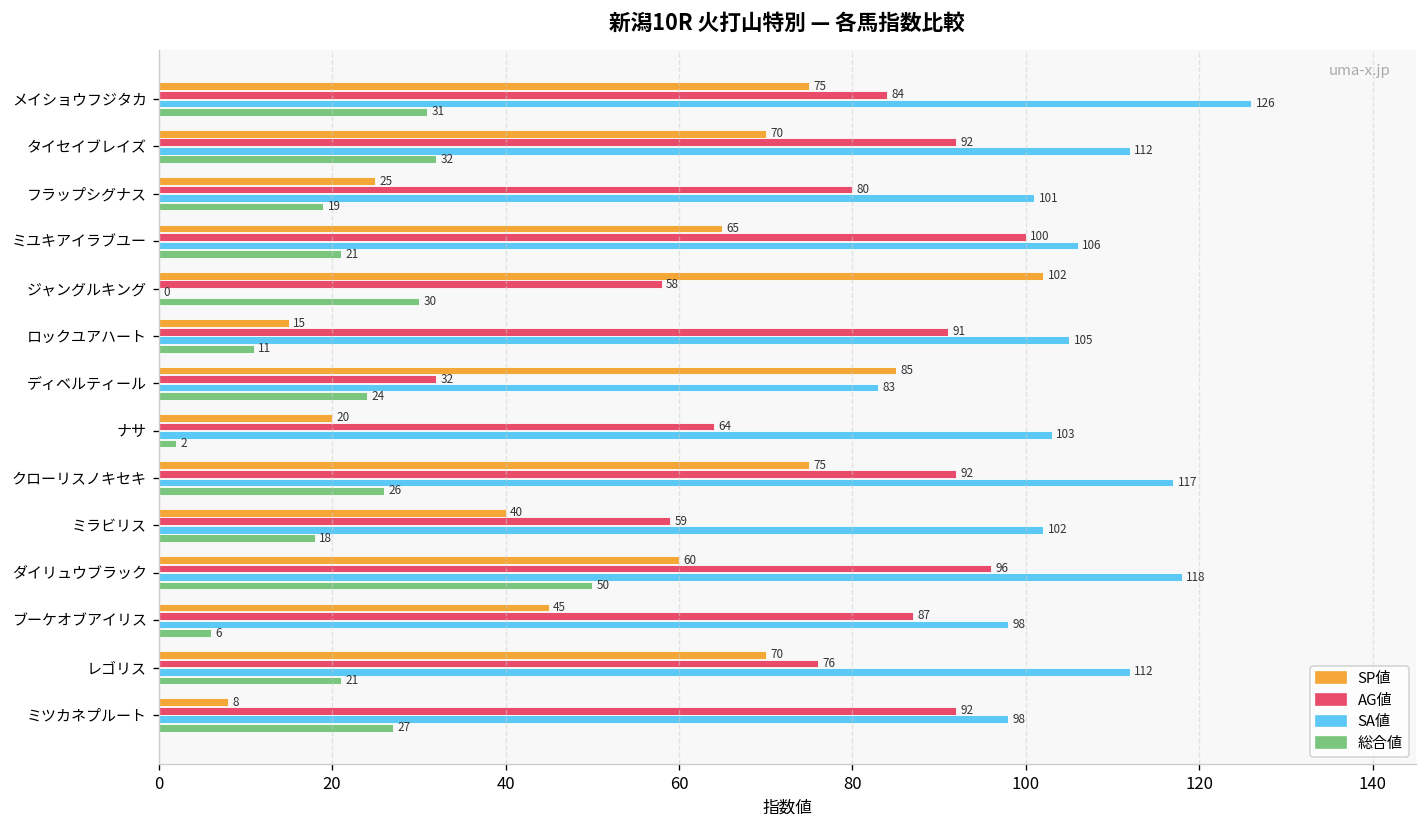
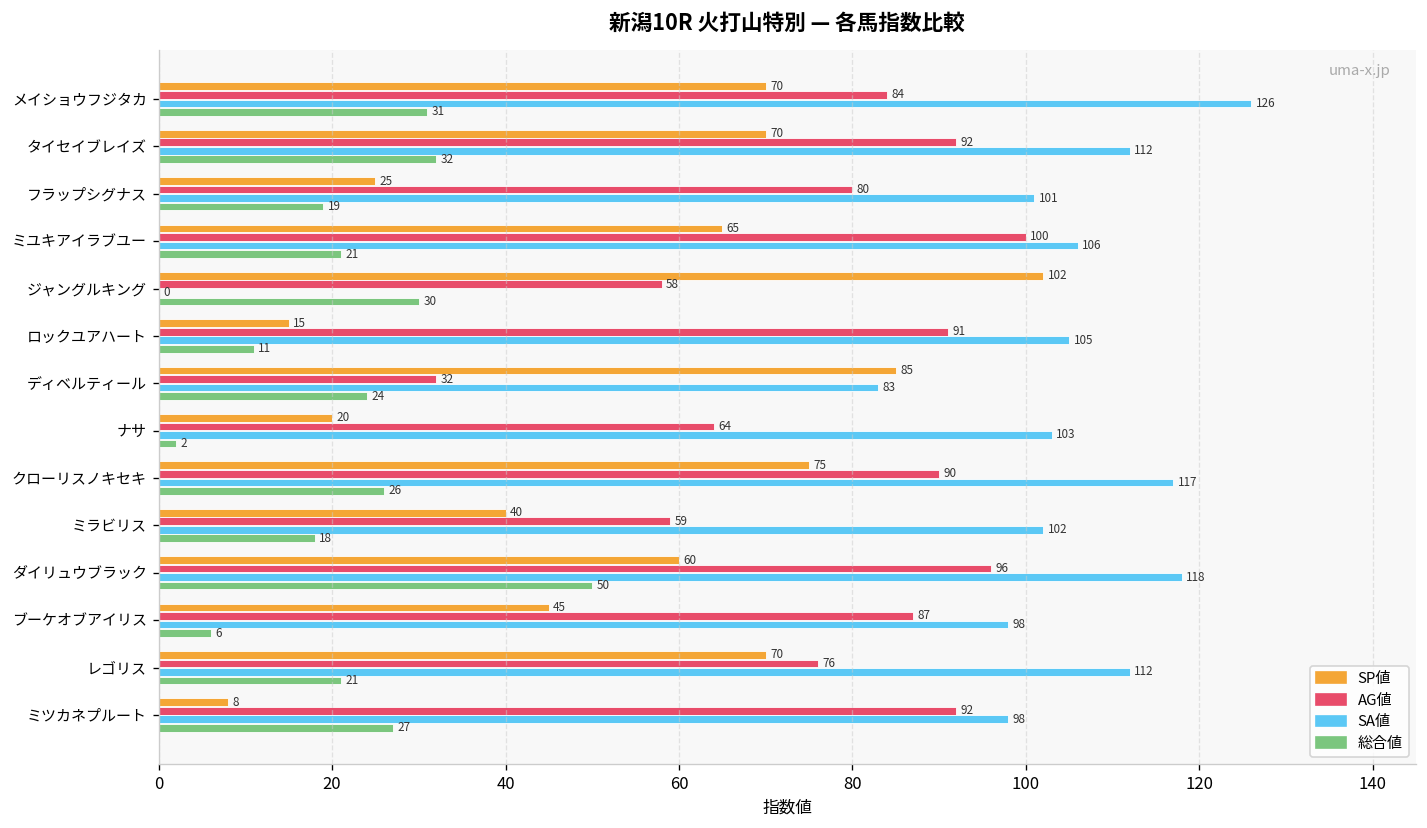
SP値, メイショウフジタカ: 75 -> 70
AG値, クローリスノキセキ: 92 -> 90
